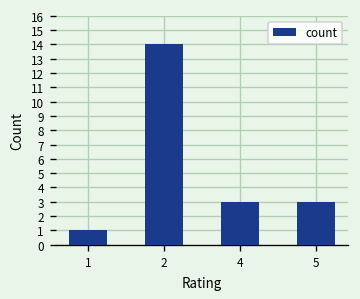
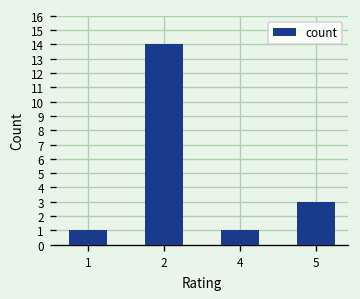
4: 3 -> 1
